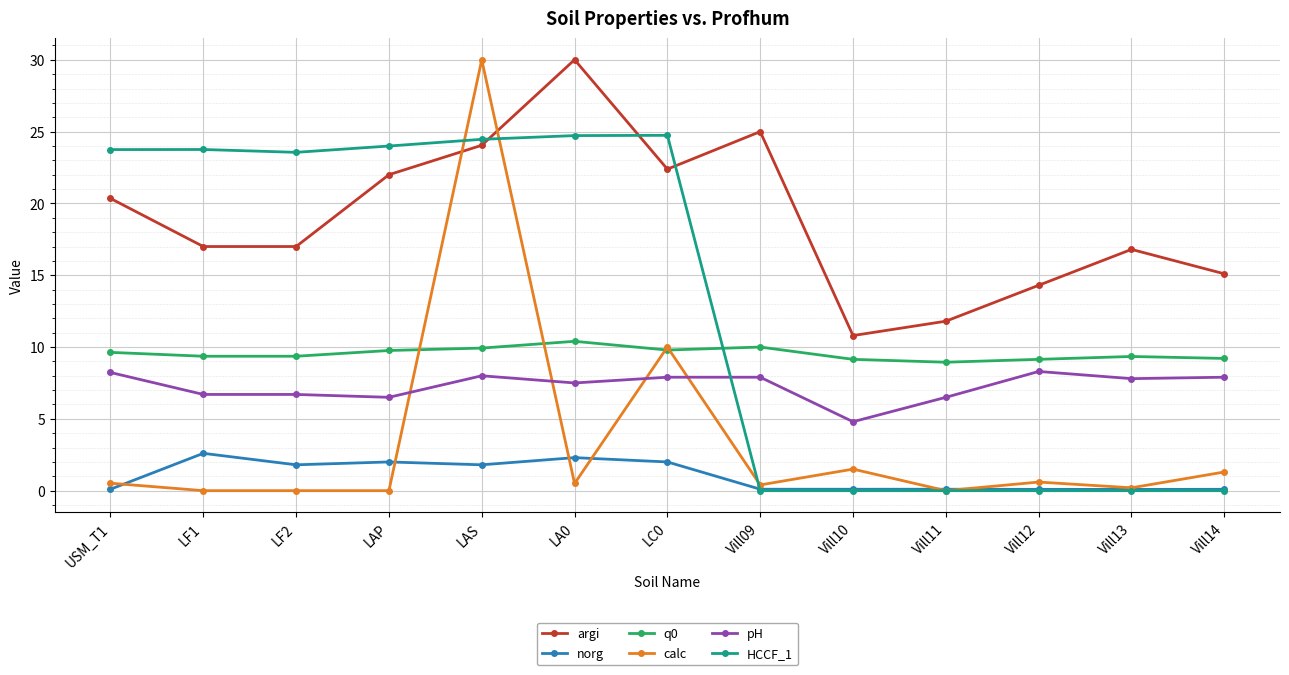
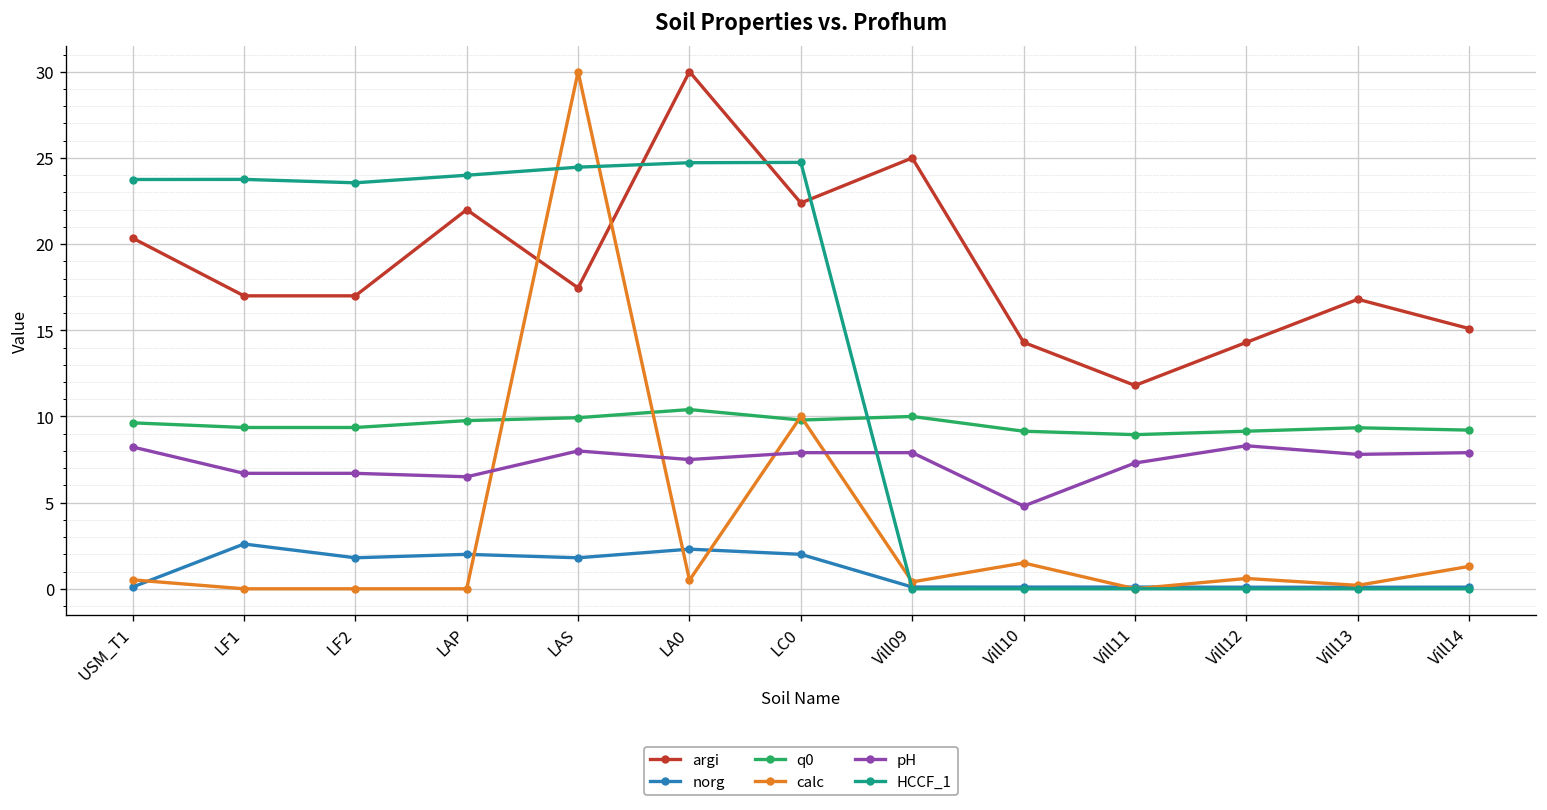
argi, LAS: 24.1 -> 17.5
argi, Vill10: 10.8 -> 14.3
pH, Vill11: 6.5 -> 7.3
